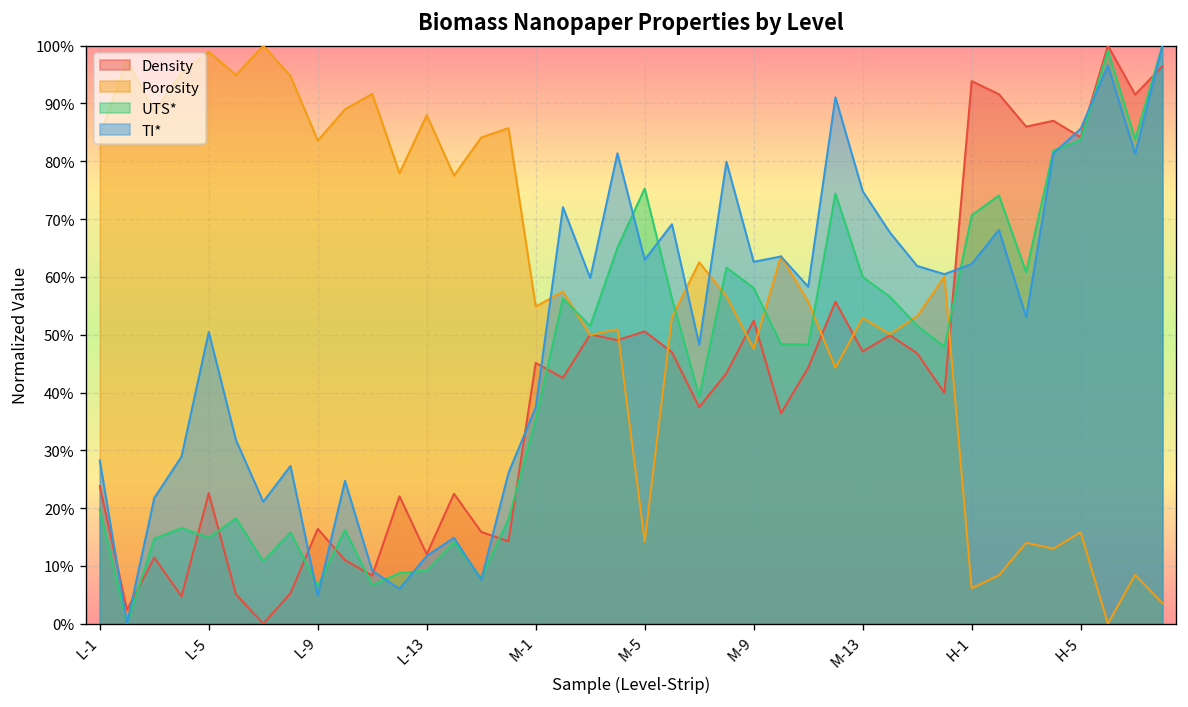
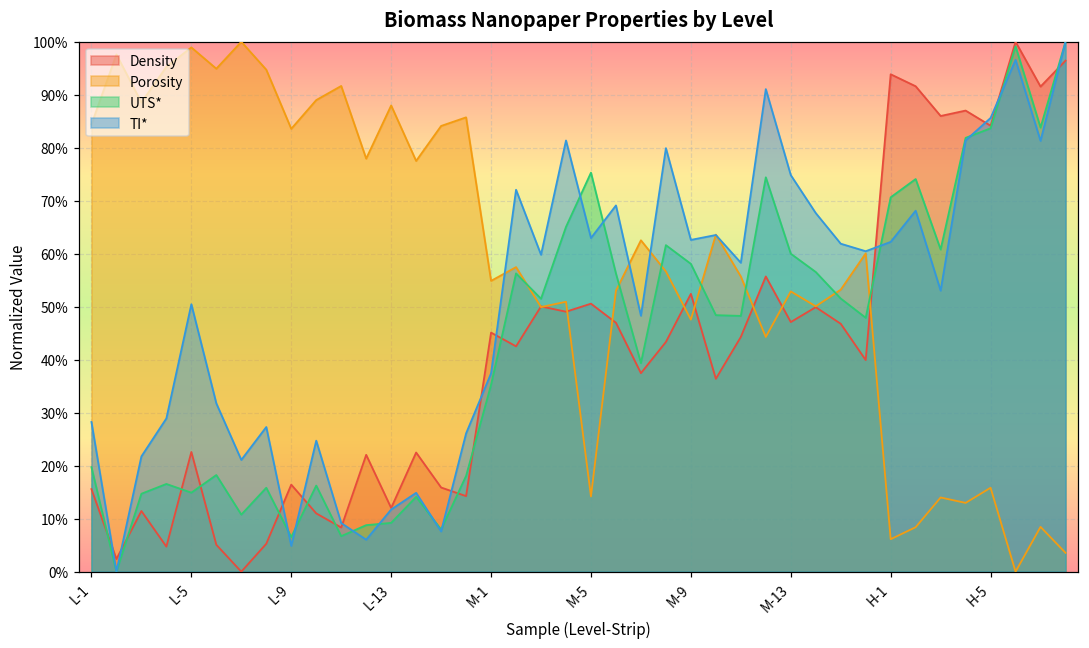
Density, L-1: 24% -> 16%
